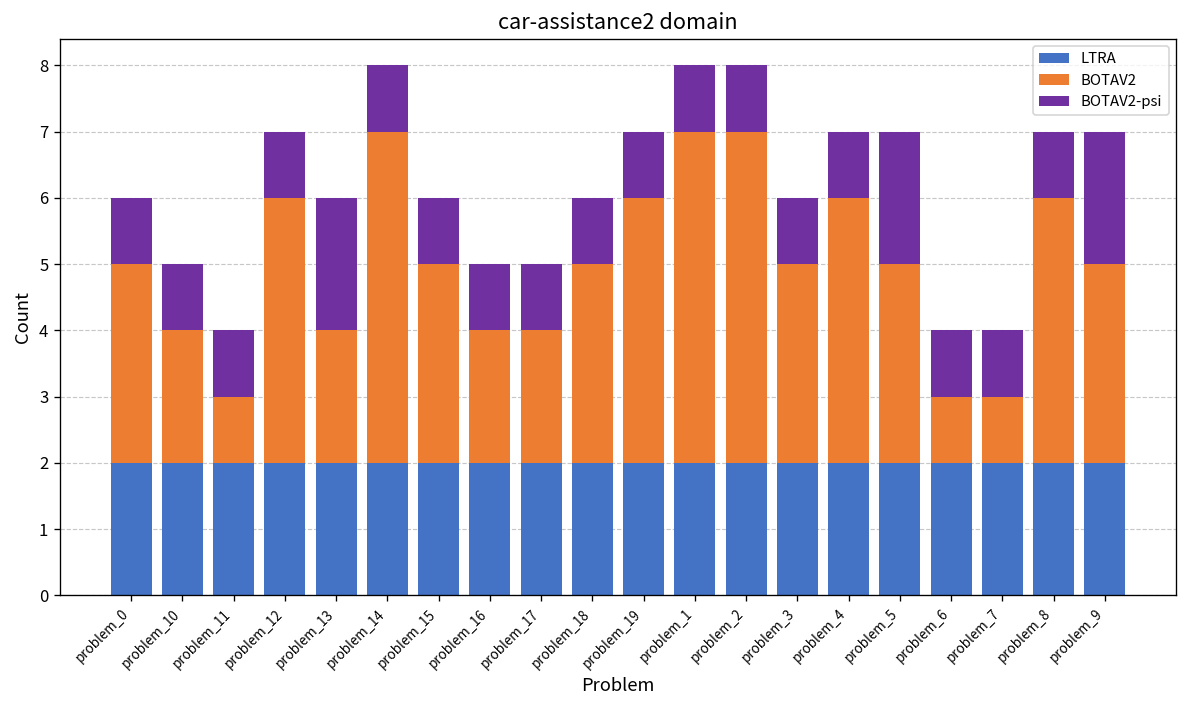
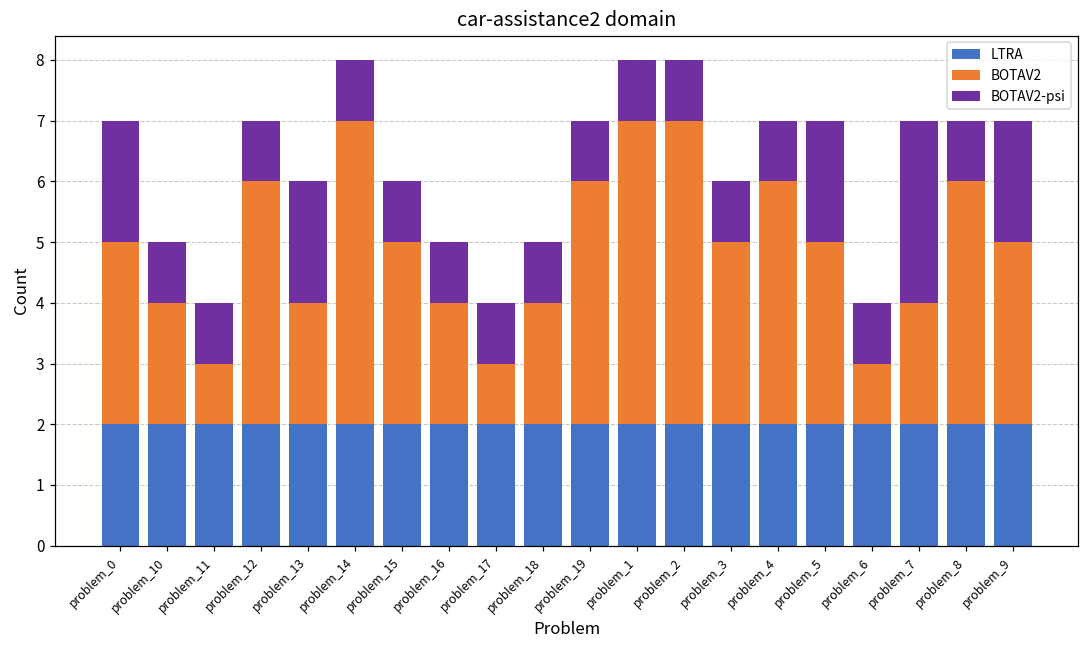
BOTAV2-psi, problem_0: 1 -> 2
BOTAV2, problem_17: 2 -> 1
BOTAV2, problem_18: 3 -> 2
BOTAV2, problem_7: 1 -> 2
BOTAV2-psi, problem_7: 1 -> 3
